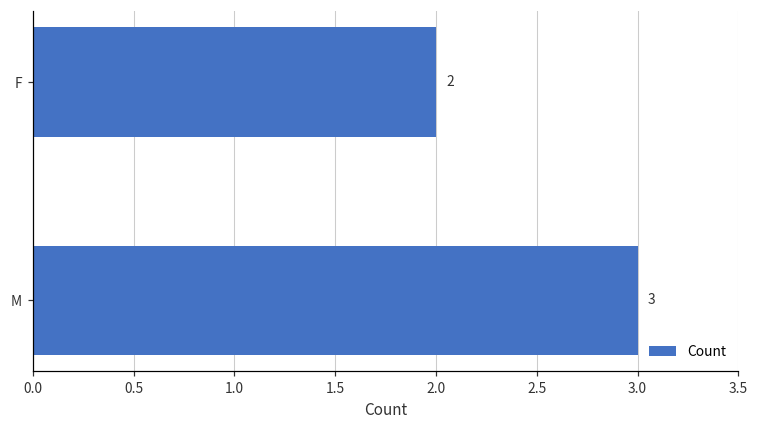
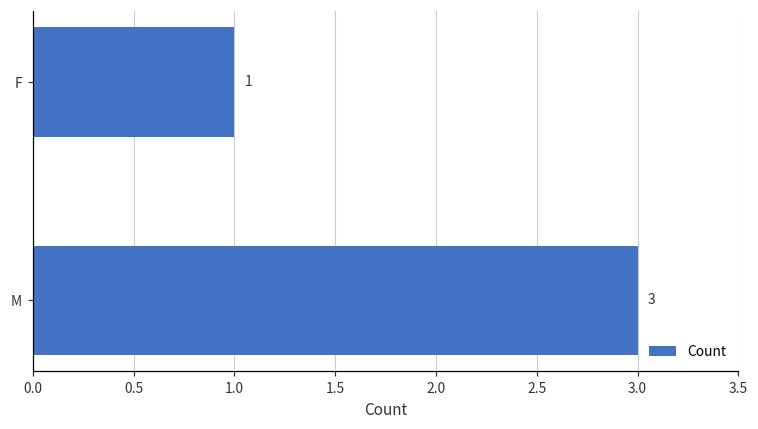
F: 2 -> 1
